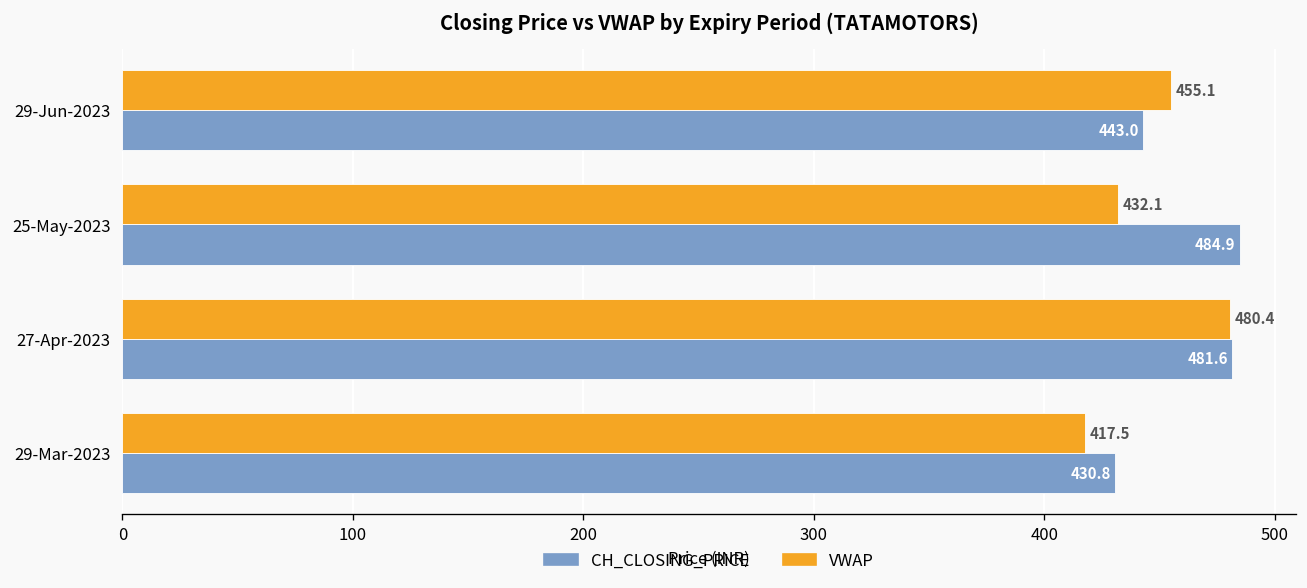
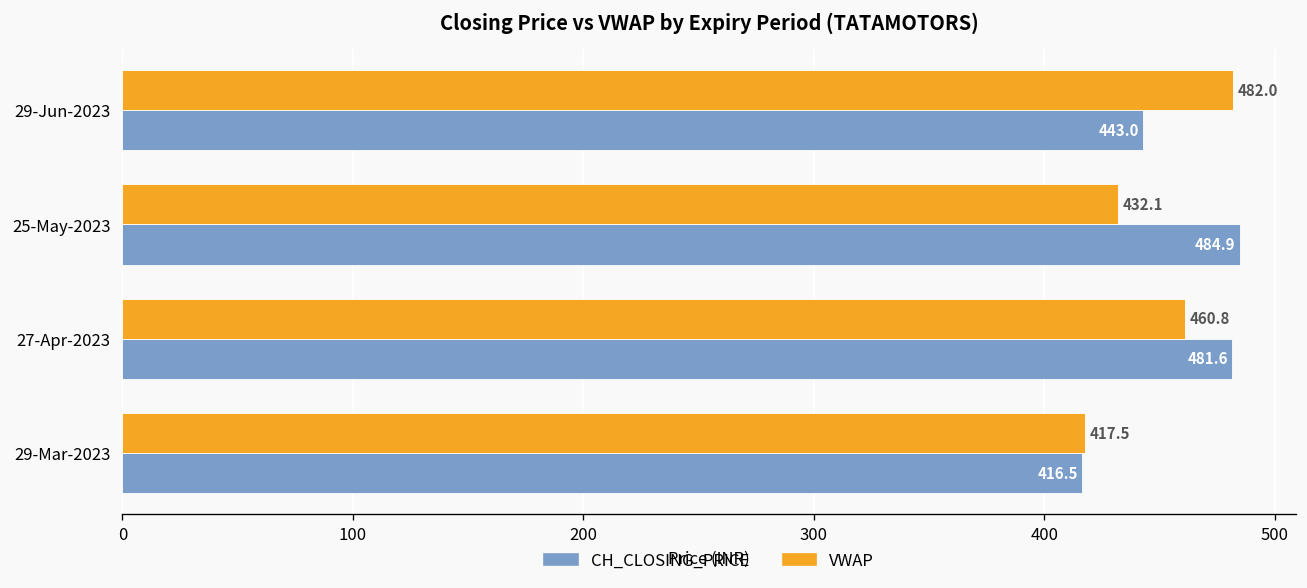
VWAP, 29-Jun-2023: 455.1 -> 482.0
VWAP, 27-Apr-2023: 480.4 -> 460.8
CH_CLOSING_PRICE, 29-Mar-2023: 430.8 -> 416.5
